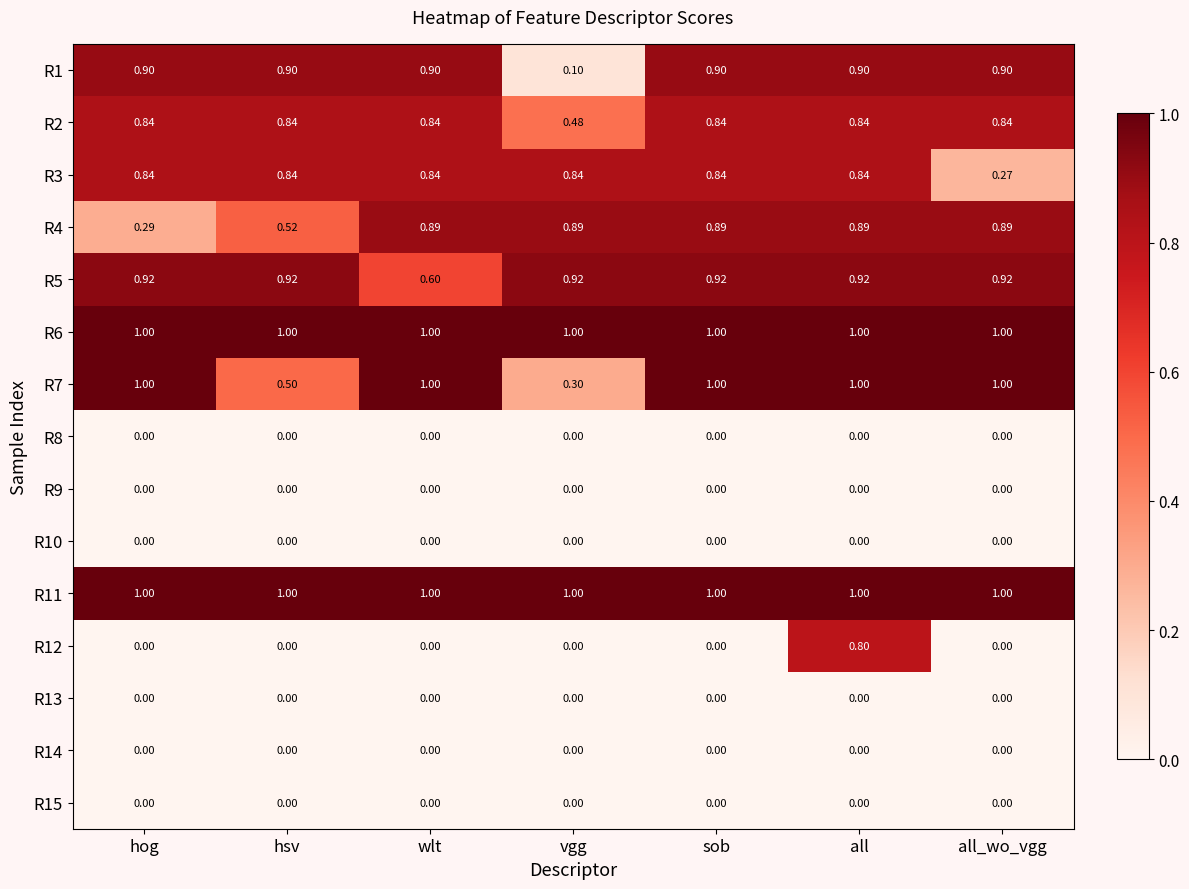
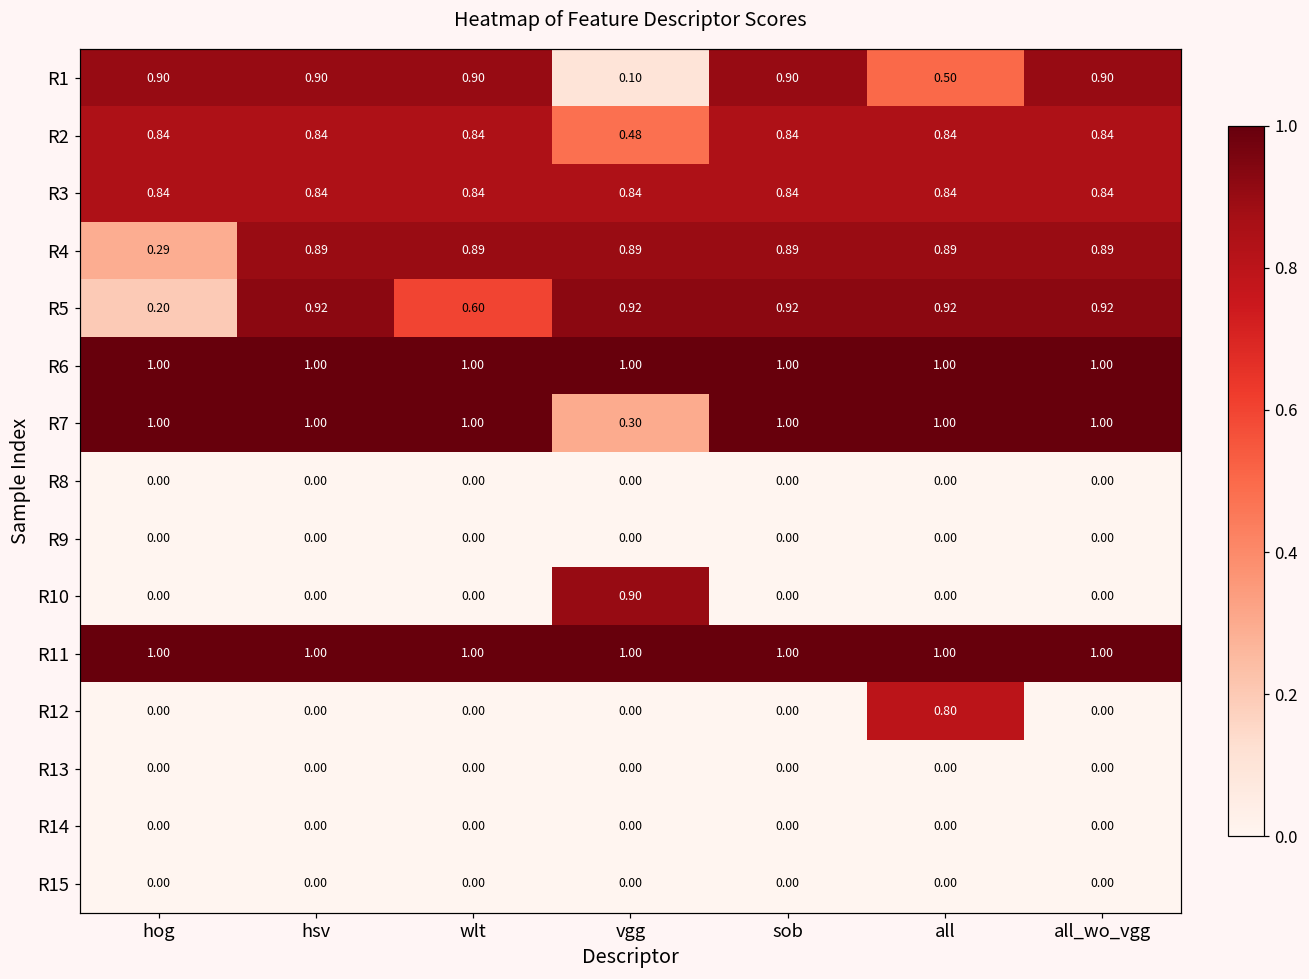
R1, all: 0.90 -> 0.50
R3, all_wo_vgg: 0.27 -> 0.84
R4, hsv: 0.52 -> 0.89
R5, hog: 0.92 -> 0.20
R7, hsv: 0.50 -> 1.00
R10, vgg: 0.00 -> 0.90
